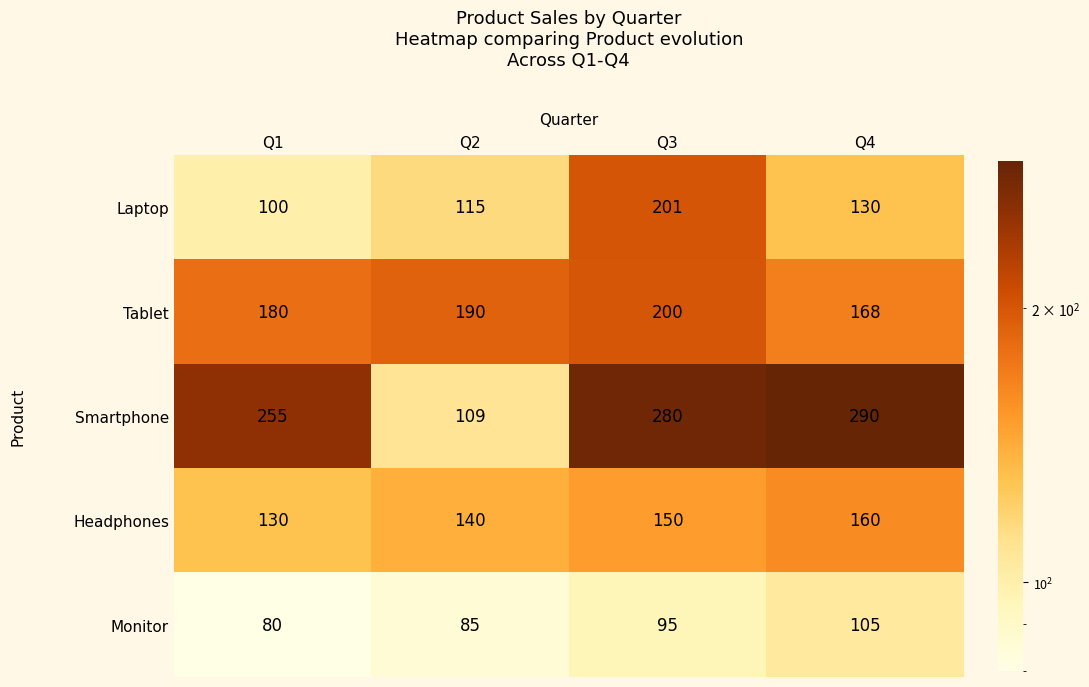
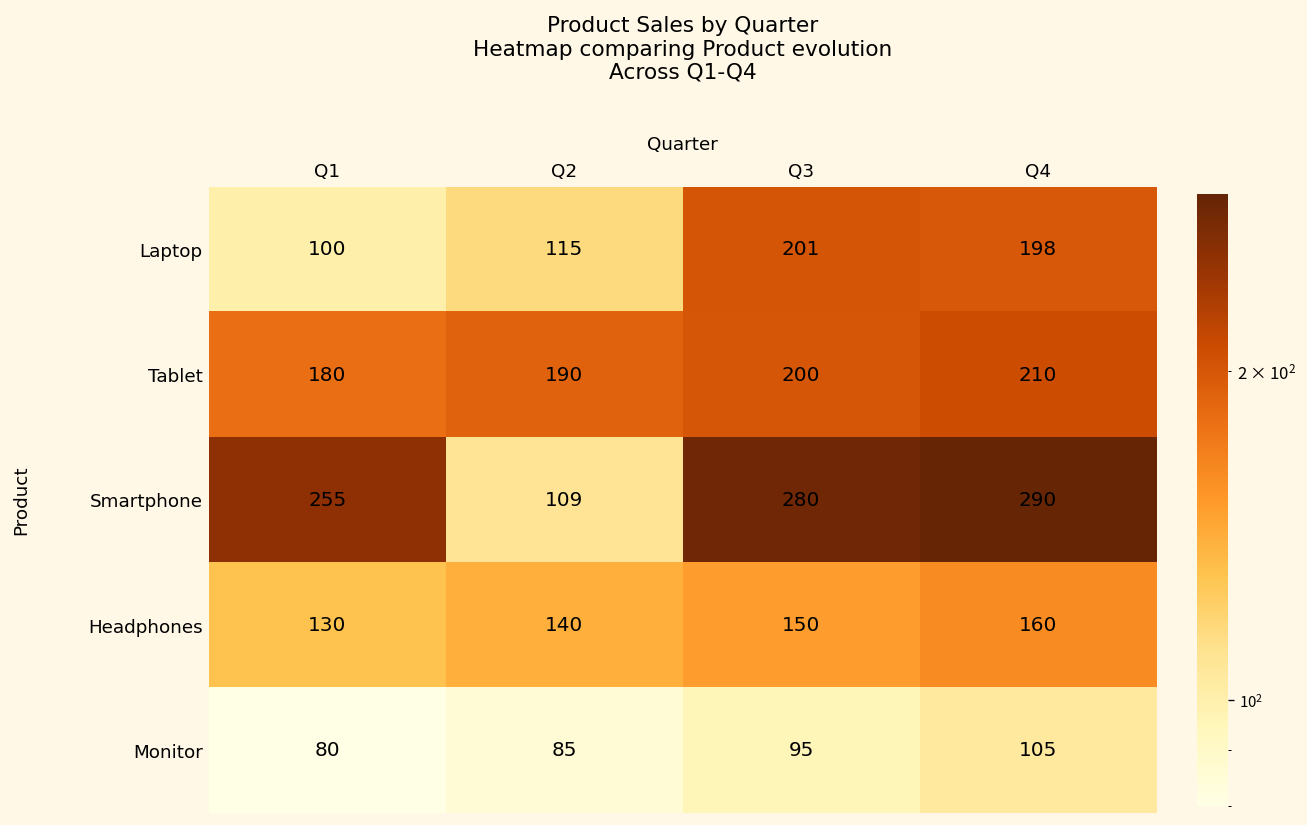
Laptop, Q4: 130 -> 198
Tablet, Q4: 168 -> 210
